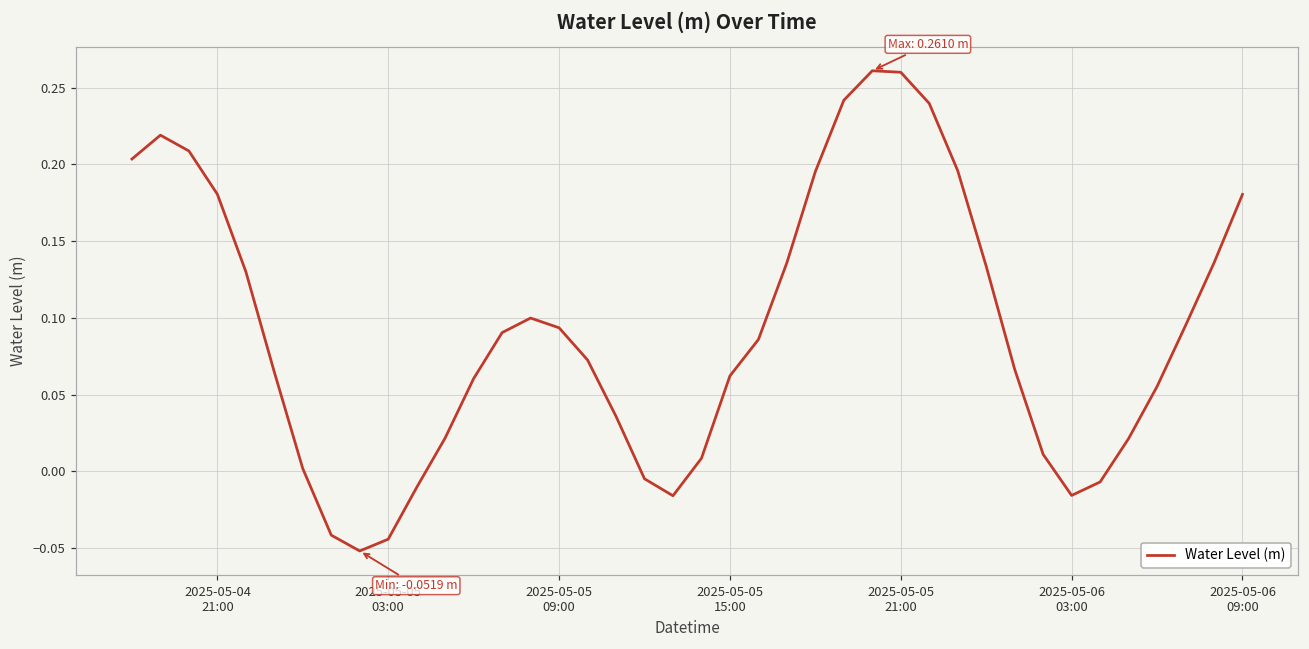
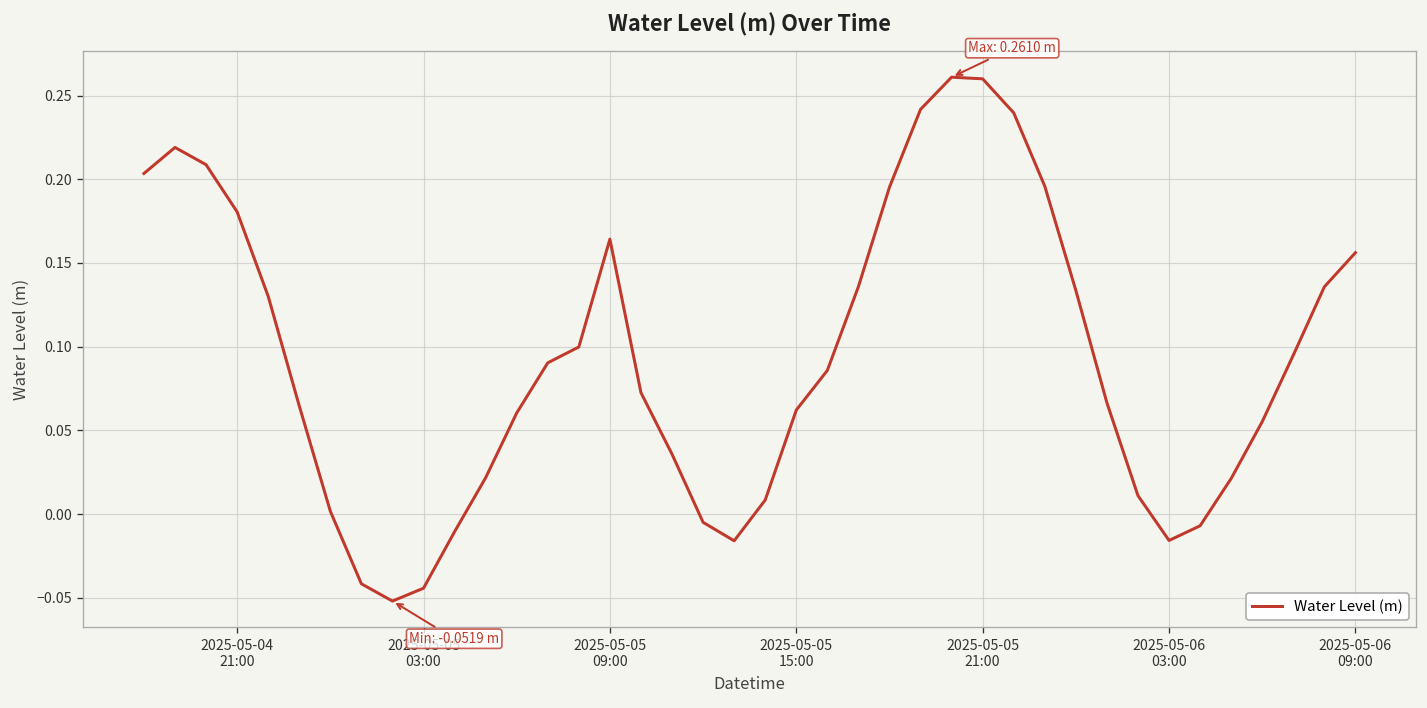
2025-05-05 09:00: 0.094 -> 0.164
2025-05-06 09:00: 0.180 -> 0.156
